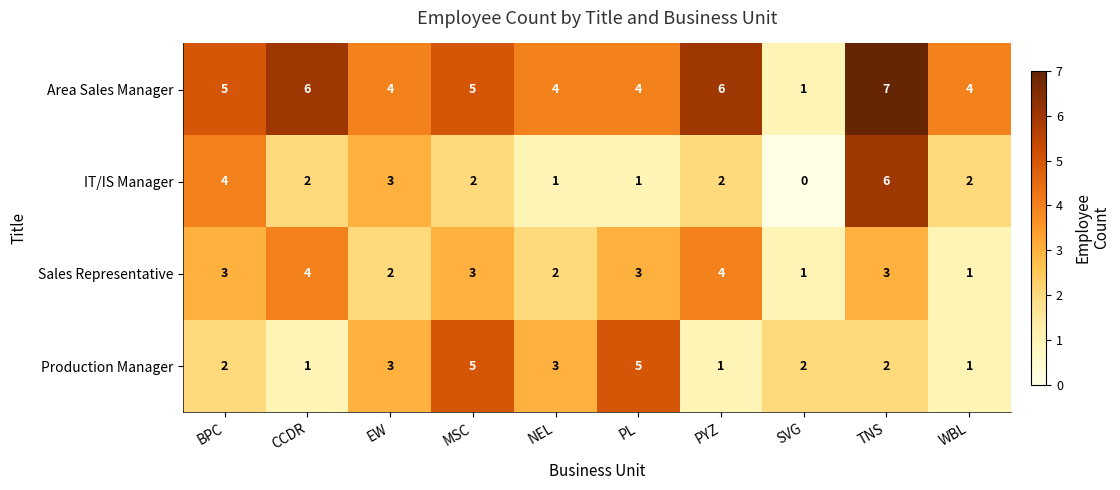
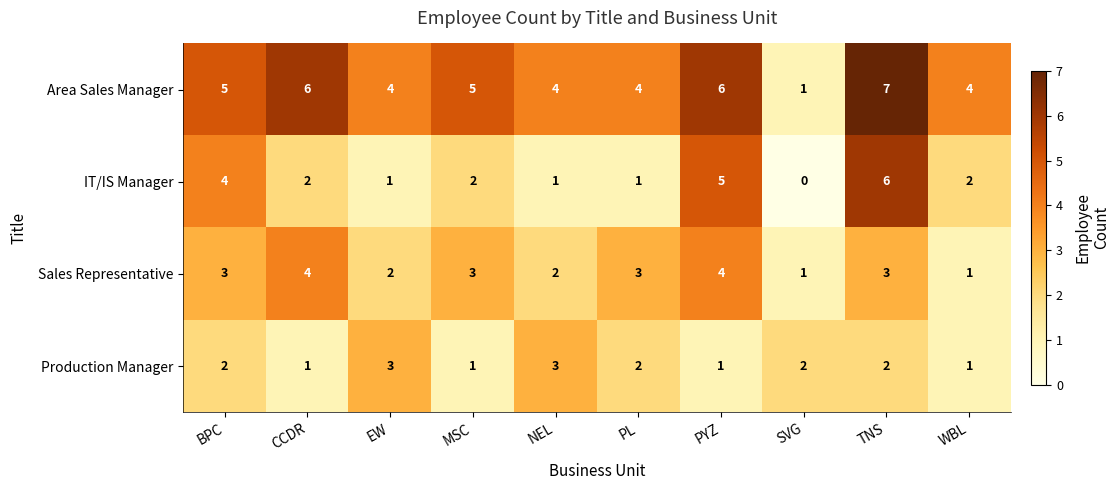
IT/IS Manager, EW: 3 -> 1
IT/IS Manager, PYZ: 2 -> 5
Production Manager, MSC: 5 -> 1
Production Manager, PL: 5 -> 2
